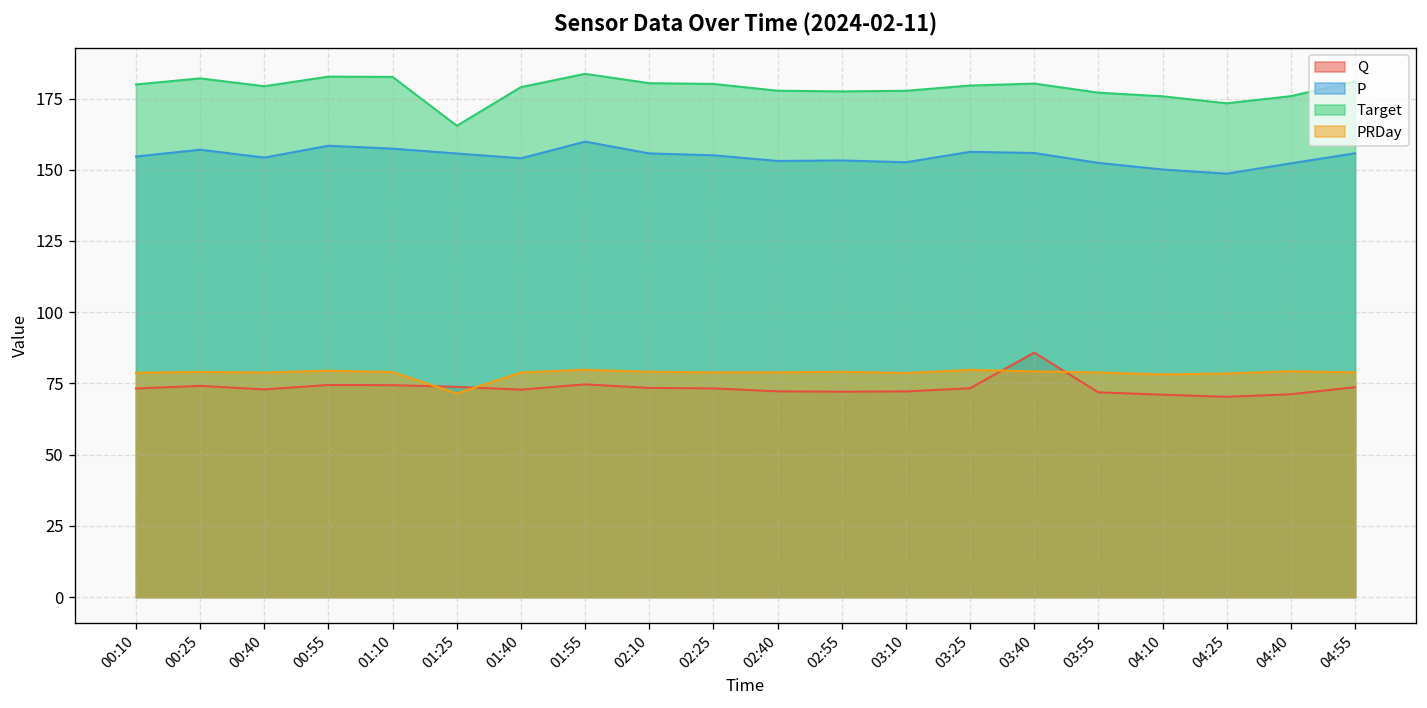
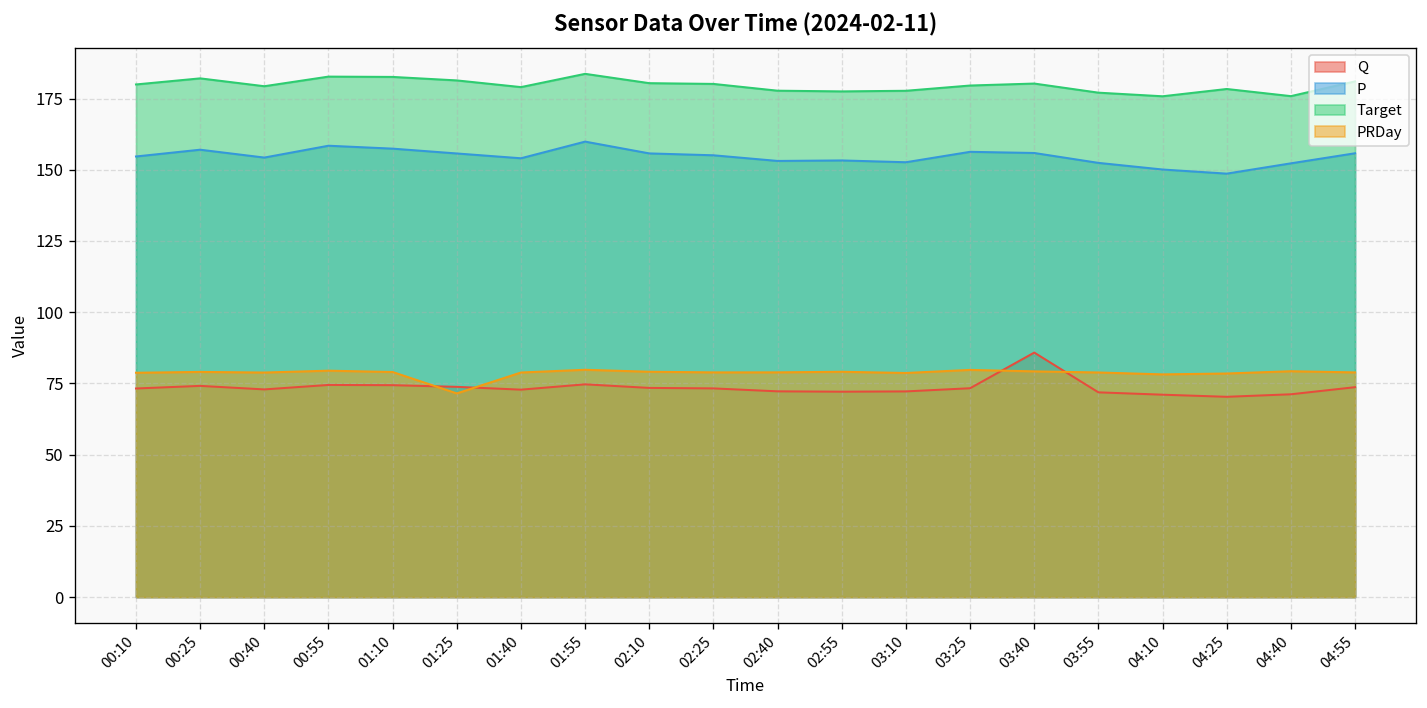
Target, 01:25: 165 -> 181
Target, 04:25: 173 -> 178
